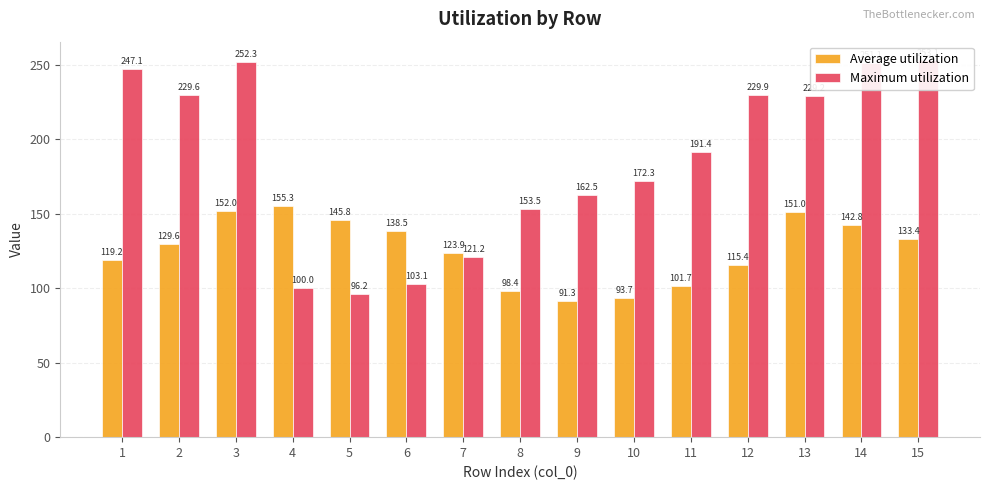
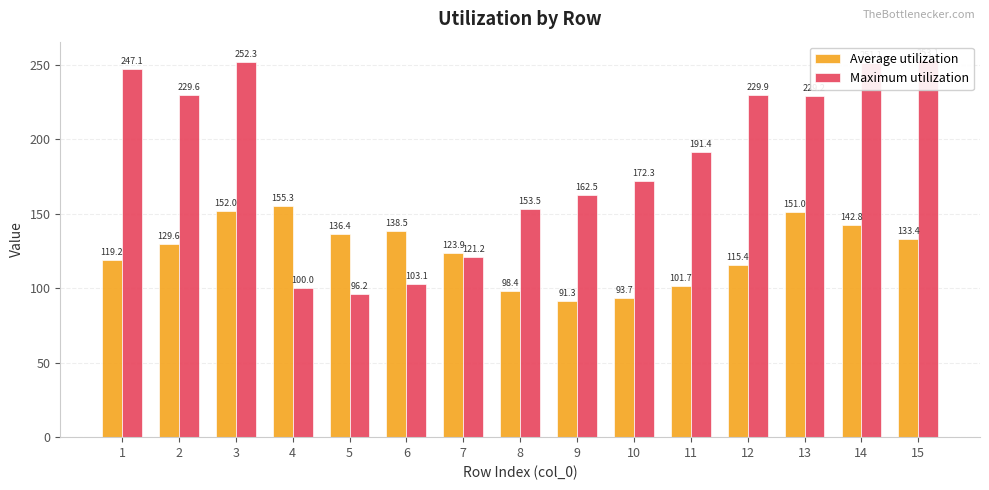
Average utilization, 5: 145.8 -> 136.4
